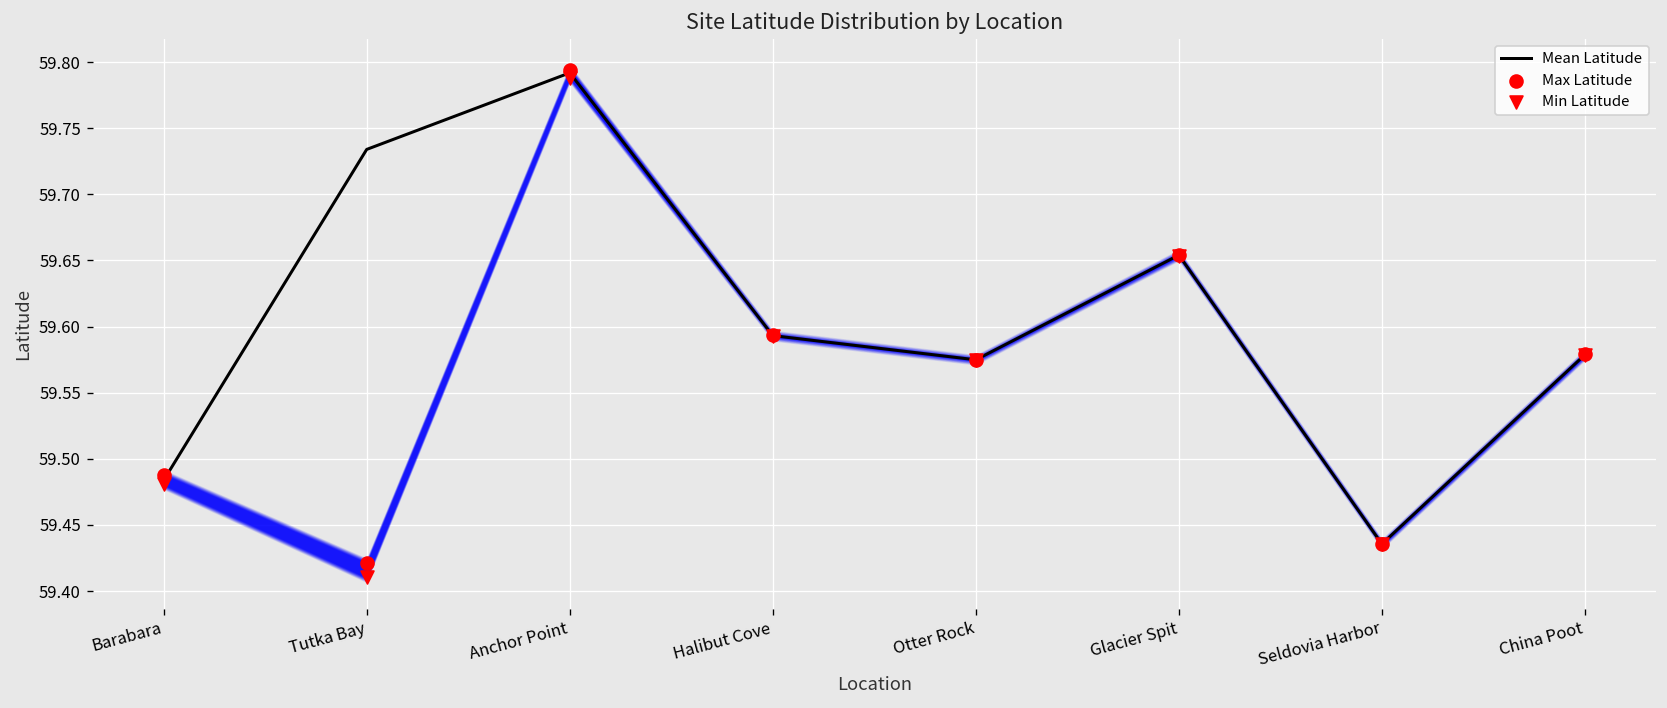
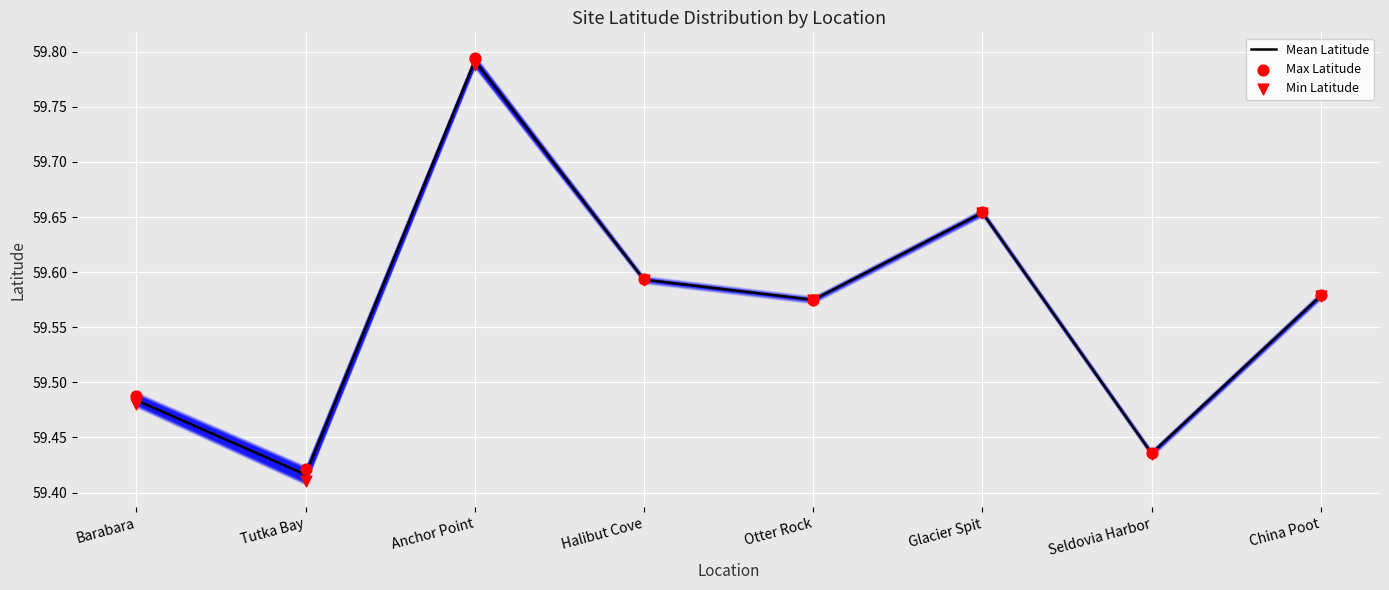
Mean Latitude, Tutka Bay: 59.734 -> 59.416
